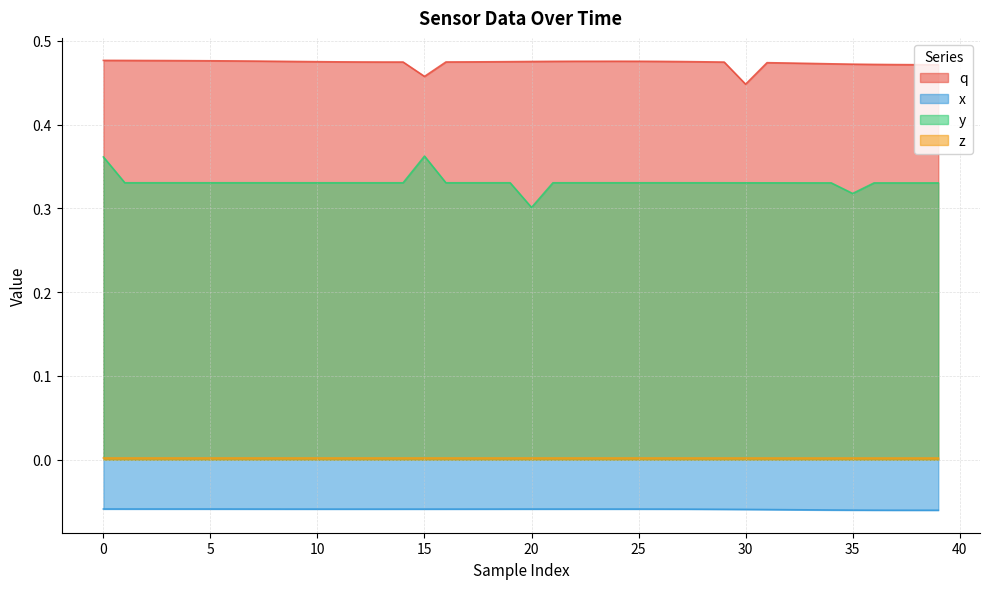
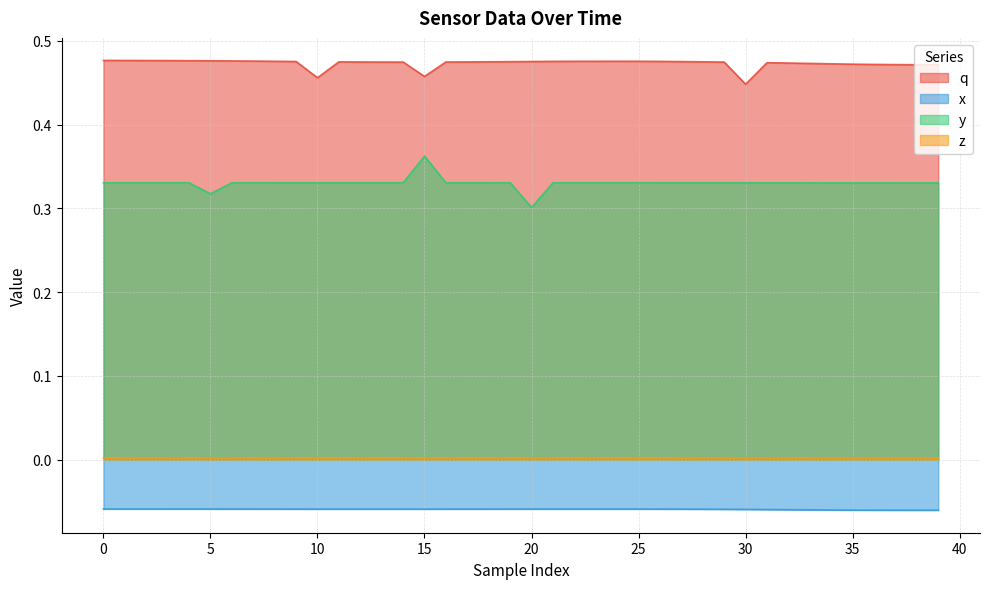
y, 0: 0.36 -> 0.33
y, 5: 0.33 -> 0.32
q, 10: 0.48 -> 0.46
y, 35: 0.32 -> 0.33
